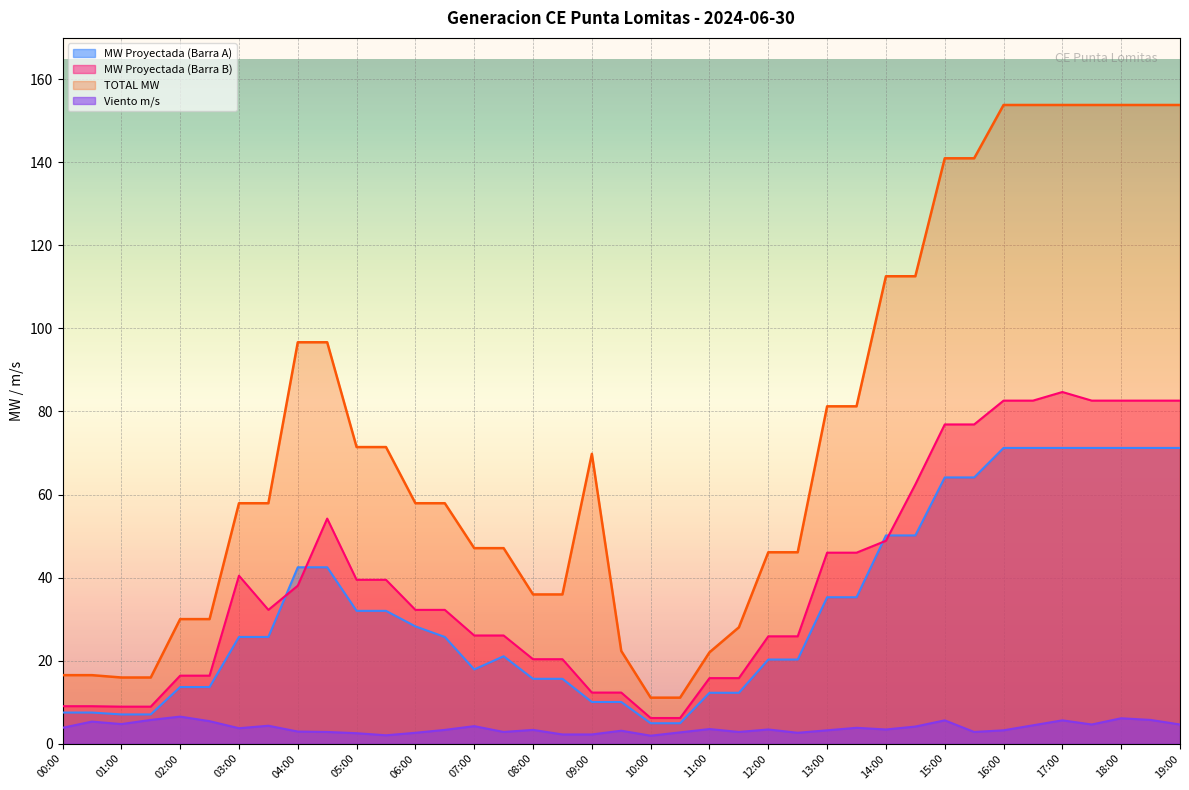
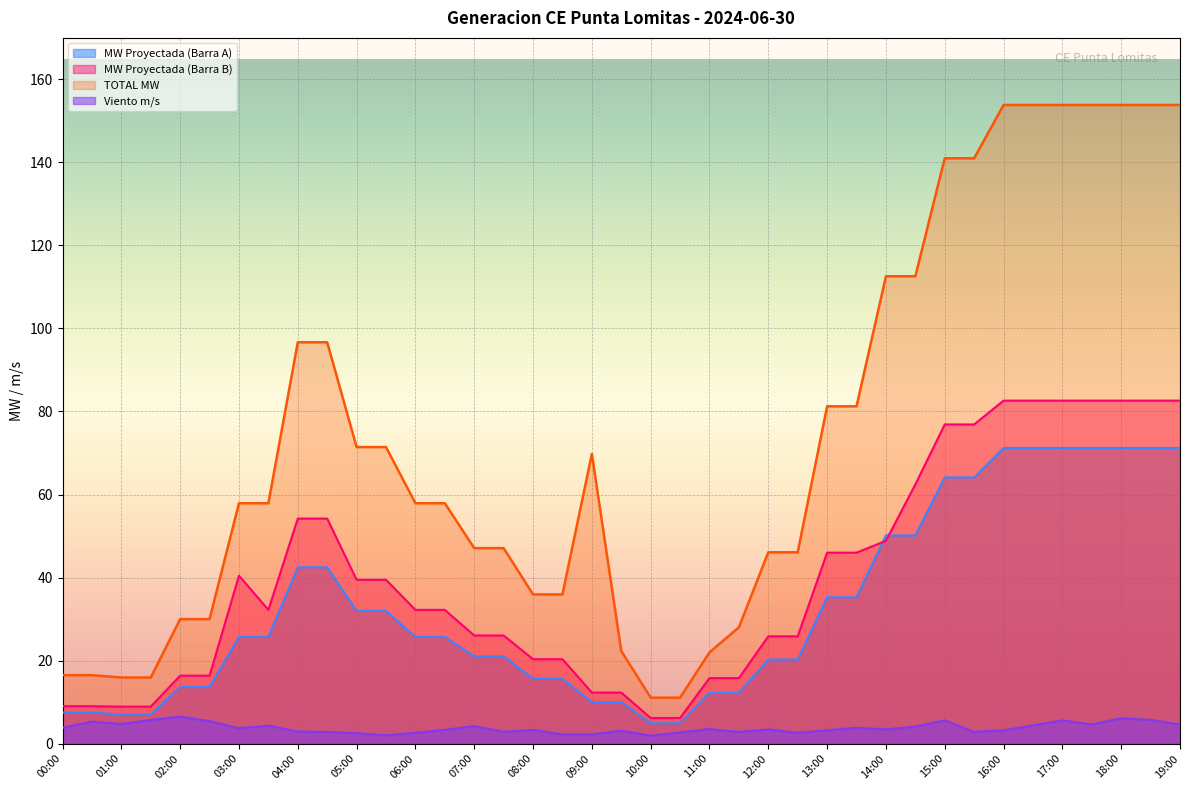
MW Proyectada (Barra B), 04:00: 38 -> 54
MW Proyectada (Barra A), 06:00: 28 -> 26
MW Proyectada (Barra A), 07:00: 18 -> 21
MW Proyectada (Barra B), 17:00: 85 -> 83
